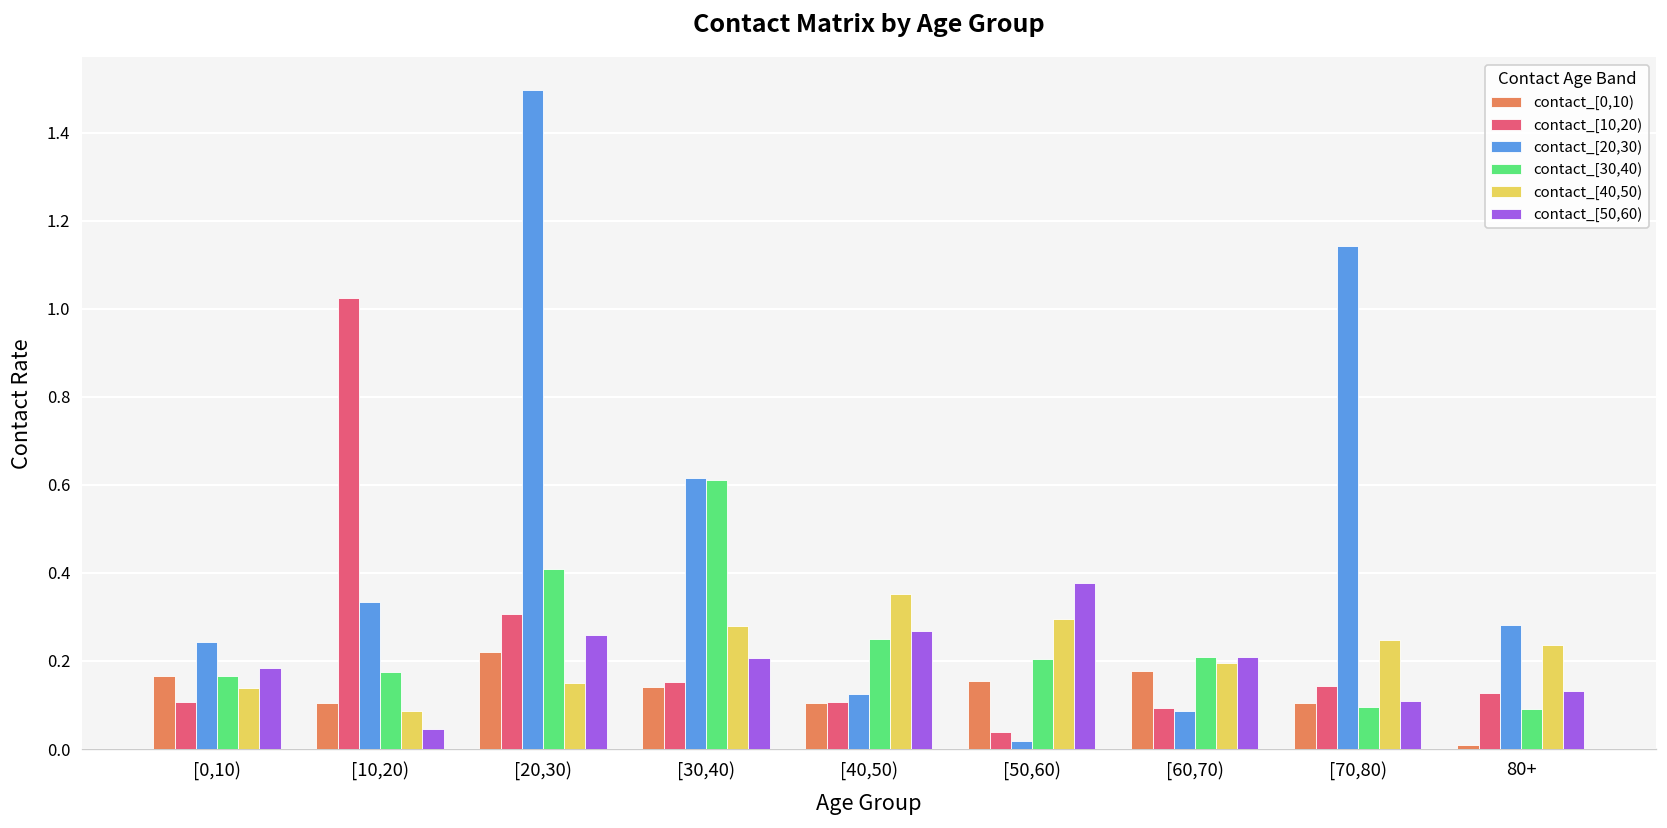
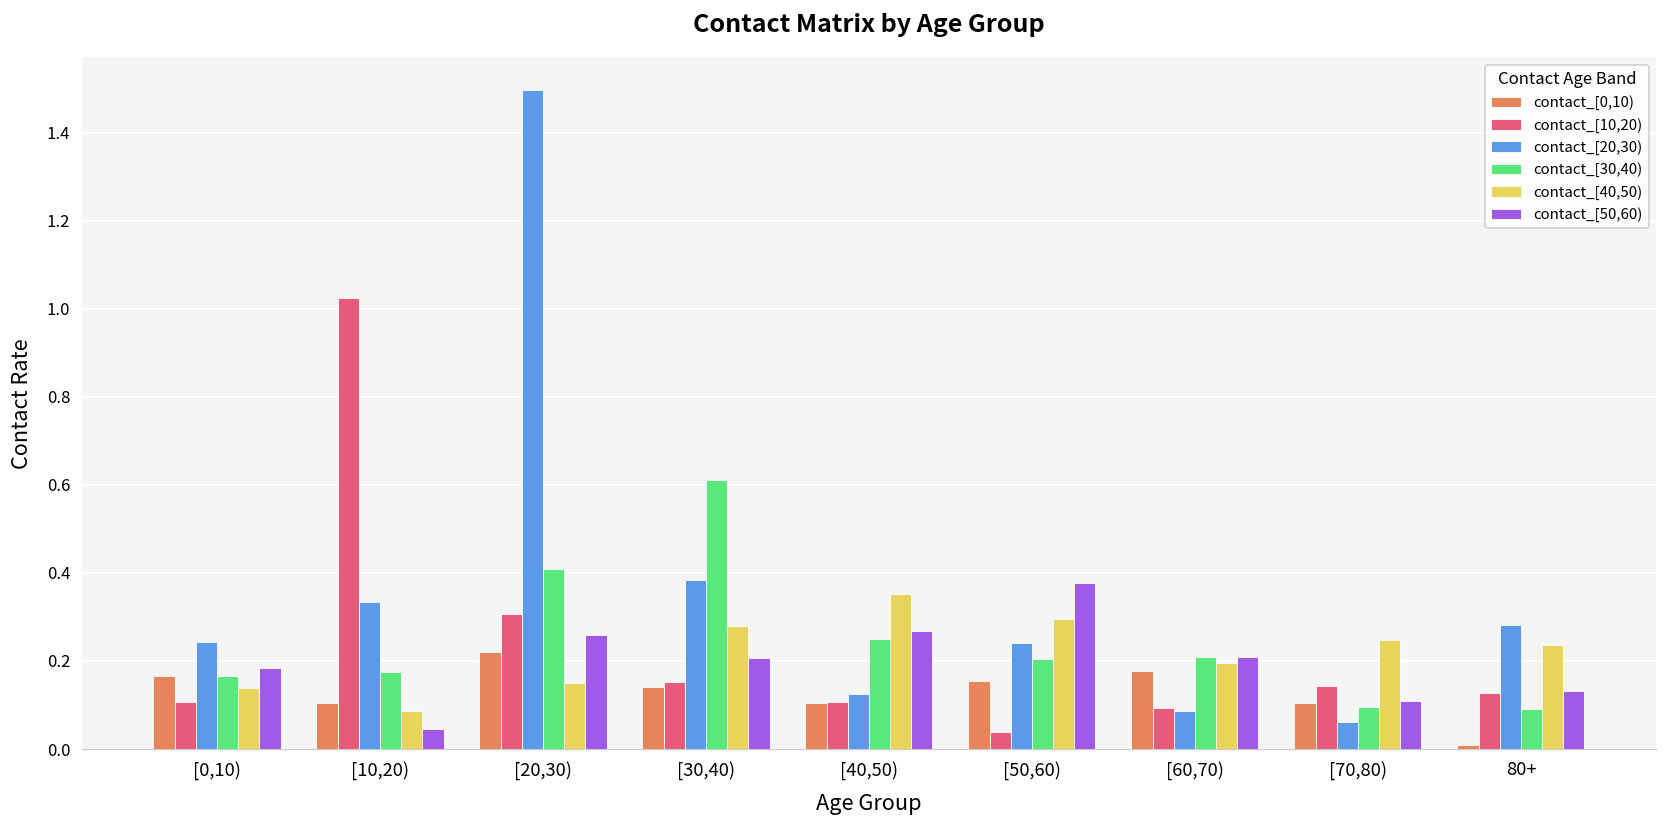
contact_[20,30), [30,40): 0.62 -> 0.38
contact_[20,30), [50,60): 0.02 -> 0.24
contact_[20,30), [70,80): 1.14 -> 0.06
